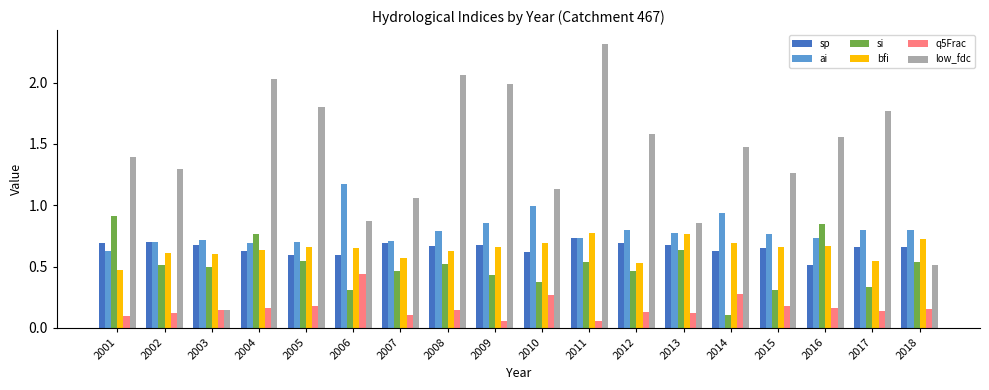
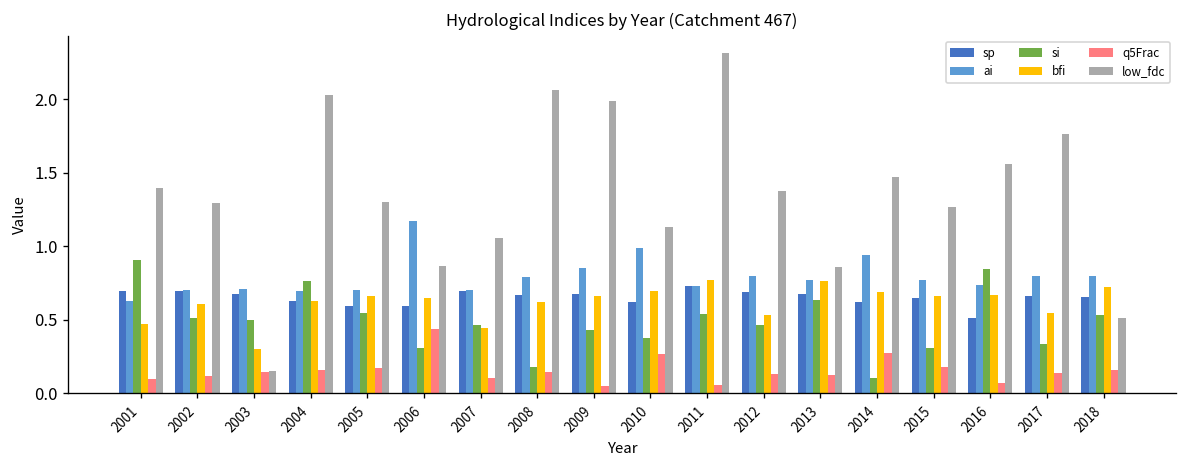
bfi, 2003: 0.60 -> 0.30
low_fdc, 2005: 1.80 -> 1.30
bfi, 2007: 0.57 -> 0.45
si, 2008: 0.52 -> 0.18
low_fdc, 2012: 1.58 -> 1.38
q5Frac, 2016: 0.17 -> 0.07
